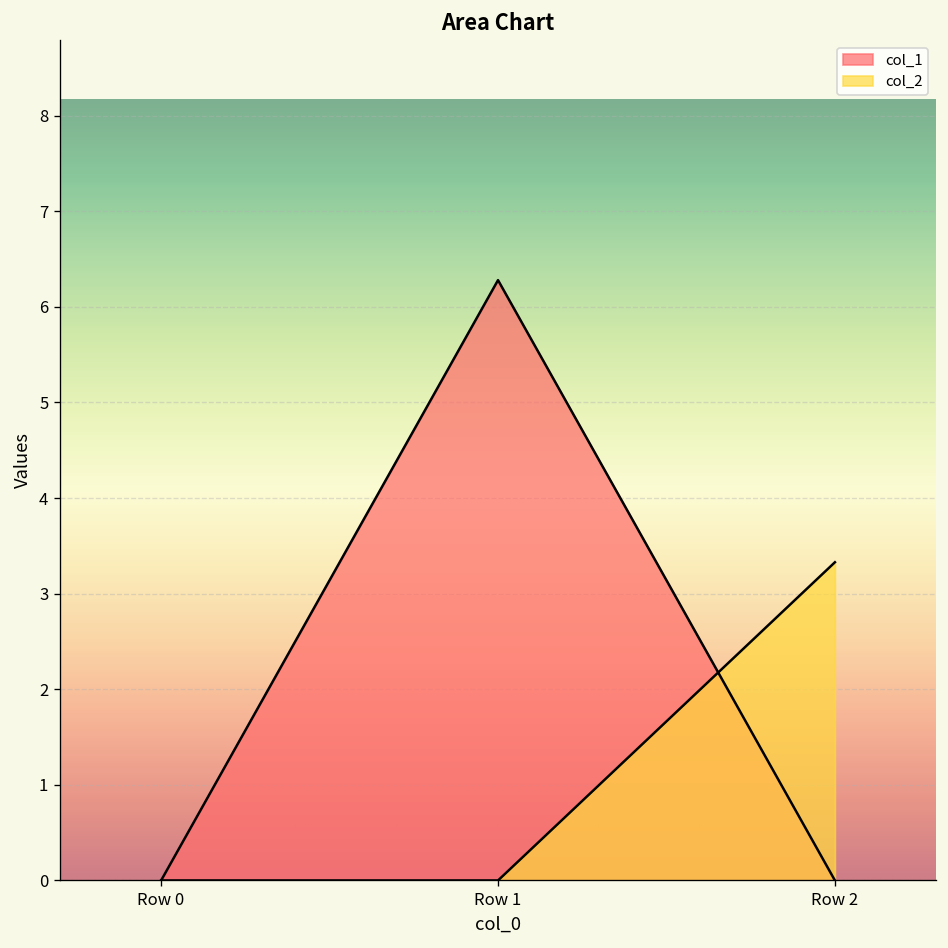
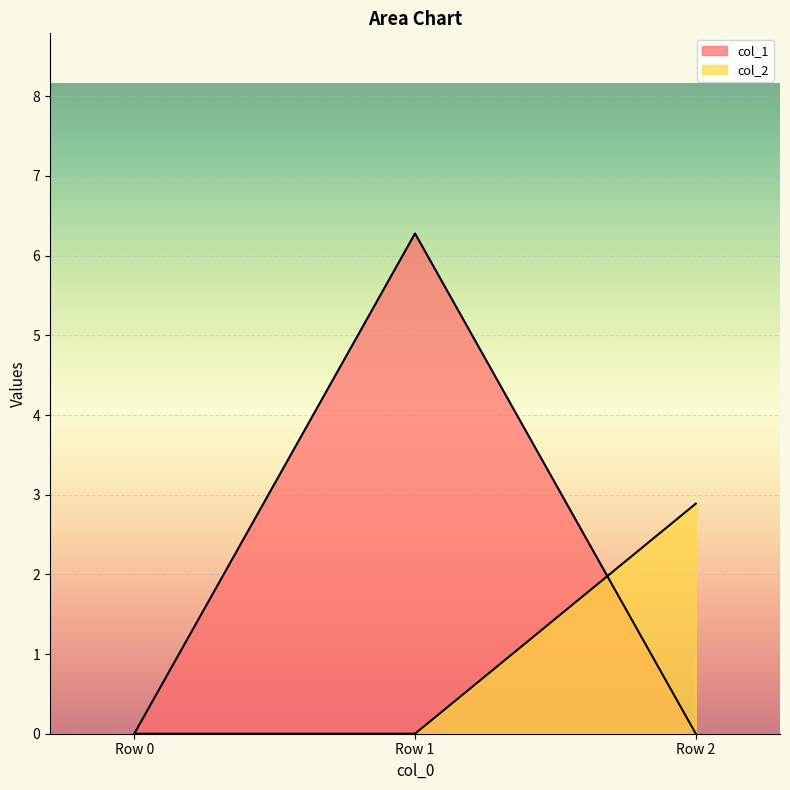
col_2, Row 2: 3.3 -> 2.9
